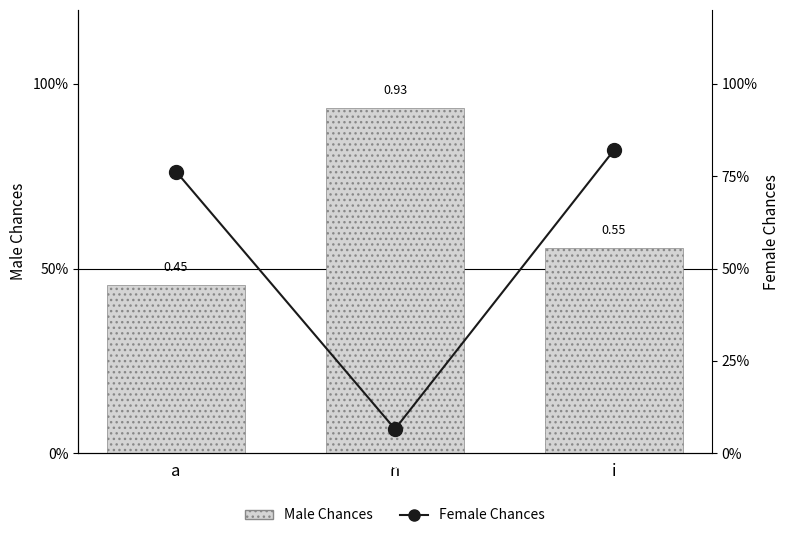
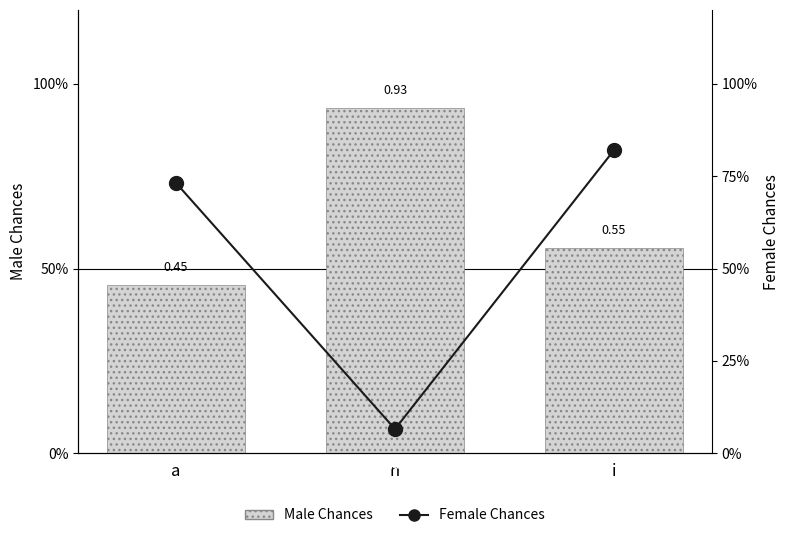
Female Chances, a: 76% -> 73%
